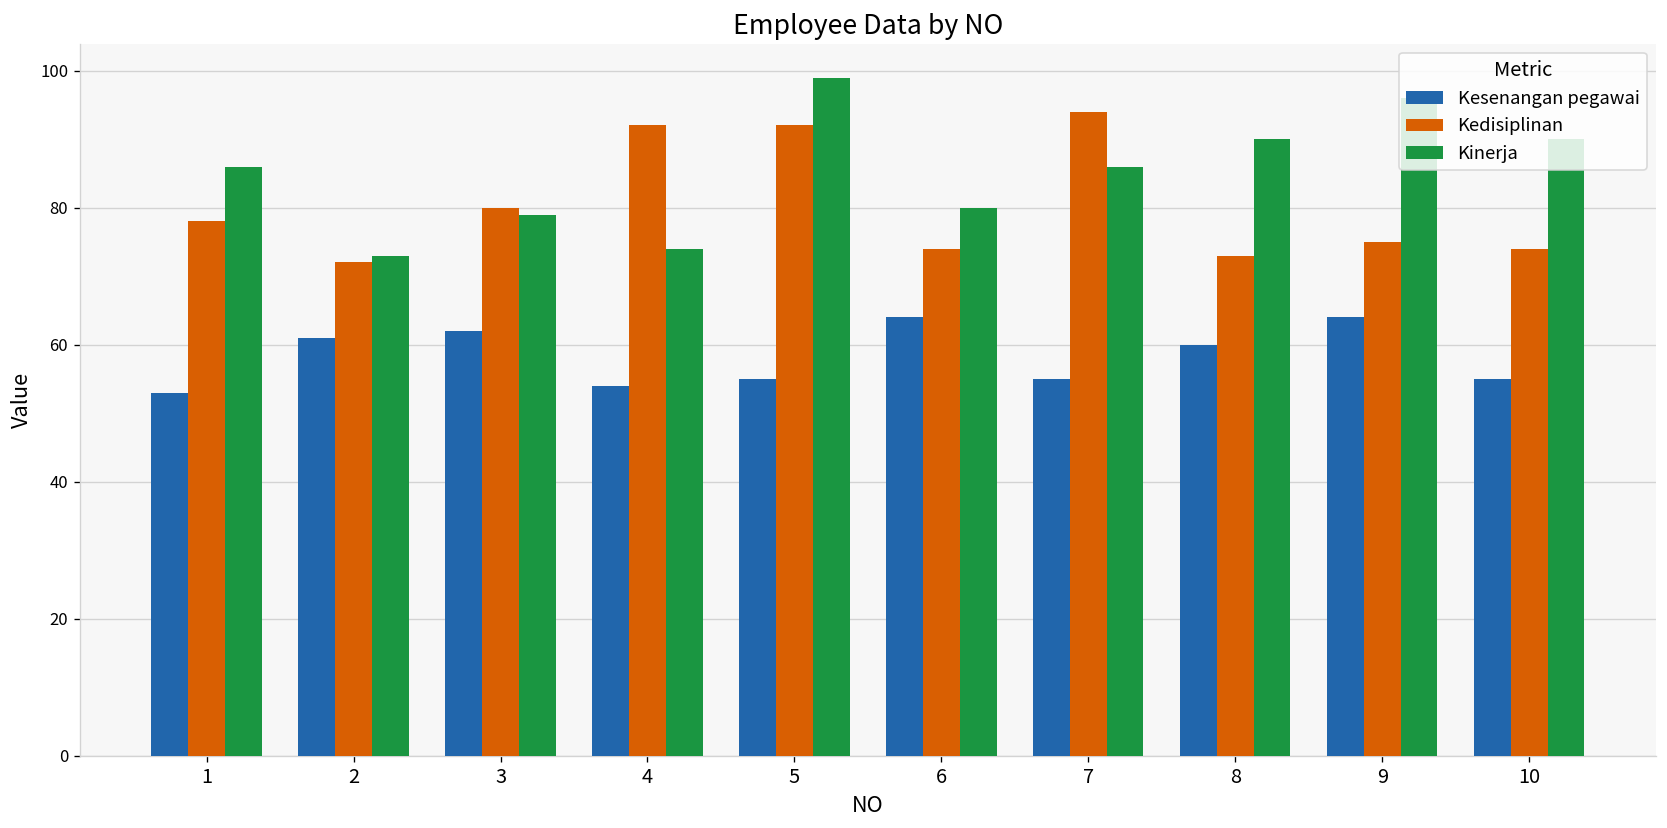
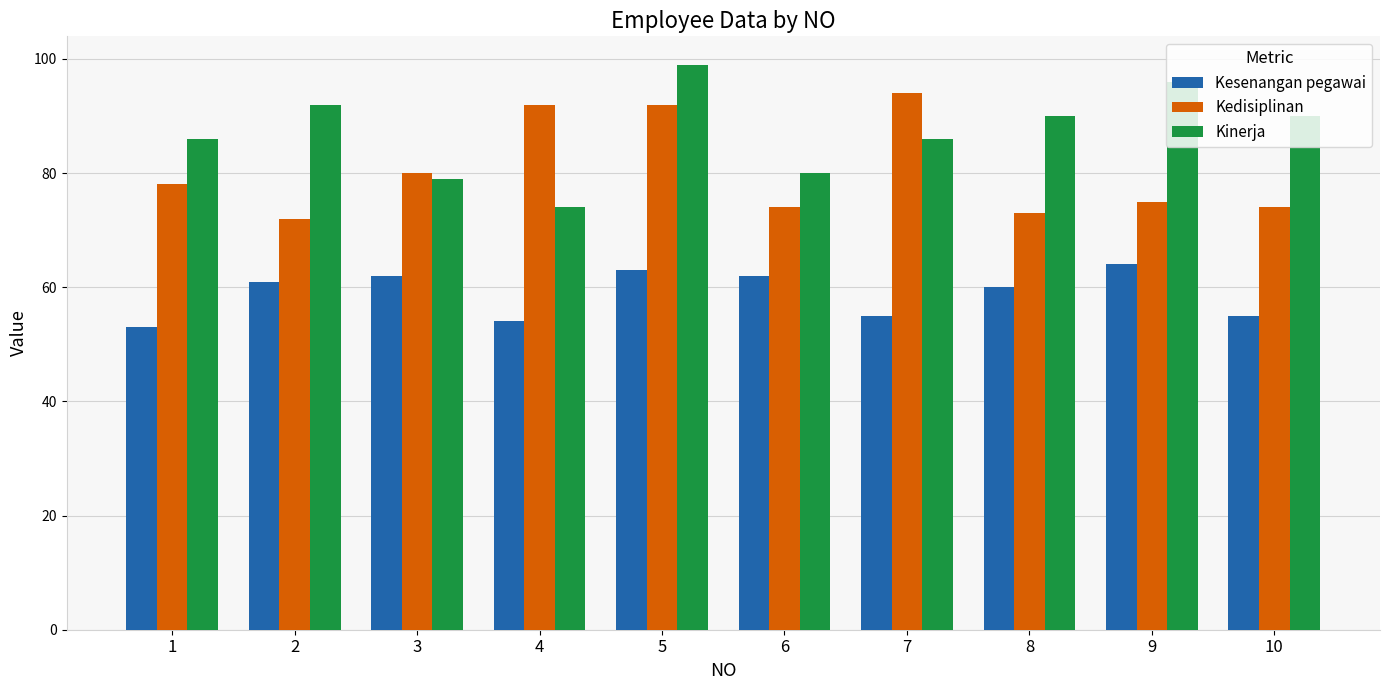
Kinerja, 2: 73 -> 92
Kesenangan pegawai, 5: 55 -> 63
Kesenangan pegawai, 6: 64 -> 62
